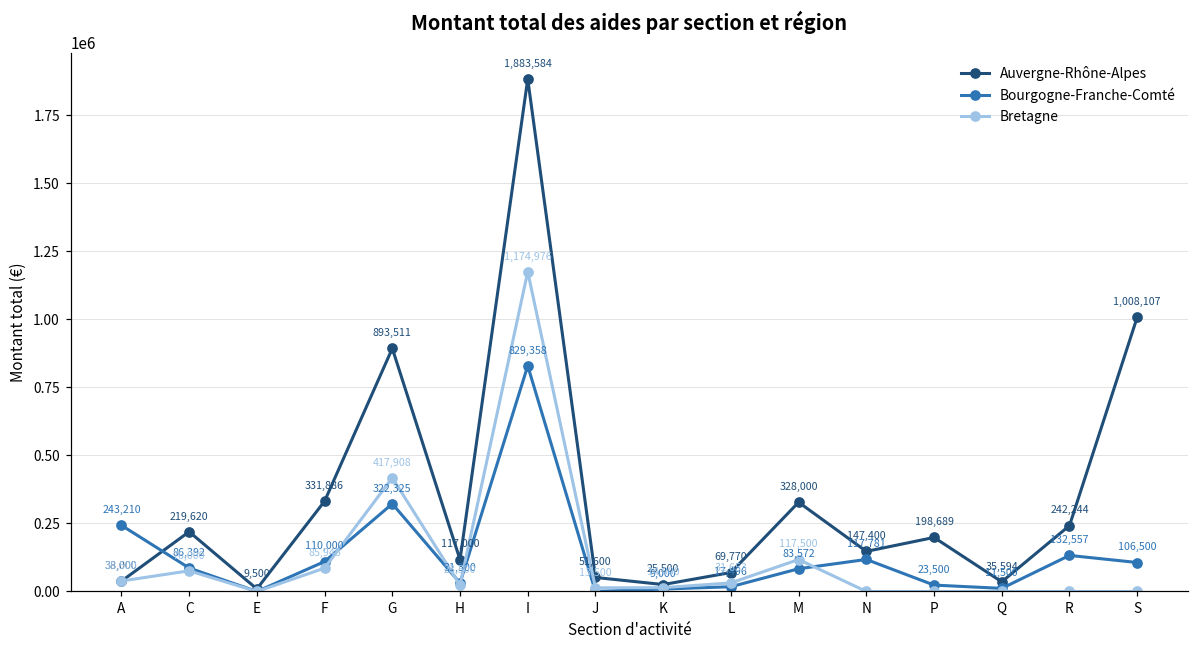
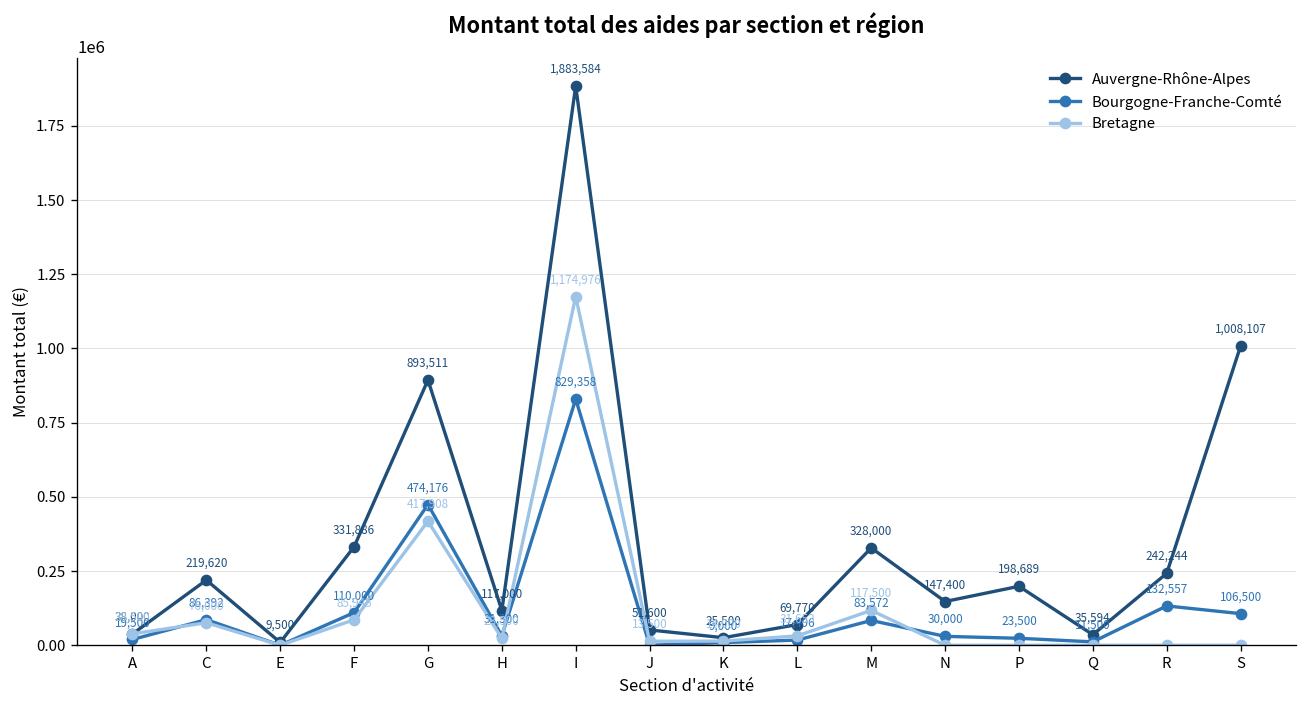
Bourgogne-Franche-Comté, A: 243,210 -> 19,500
Bourgogne-Franche-Comté, G: 322,325 -> 474,176
Bourgogne-Franche-Comté, N: 117,781 -> 30,000
